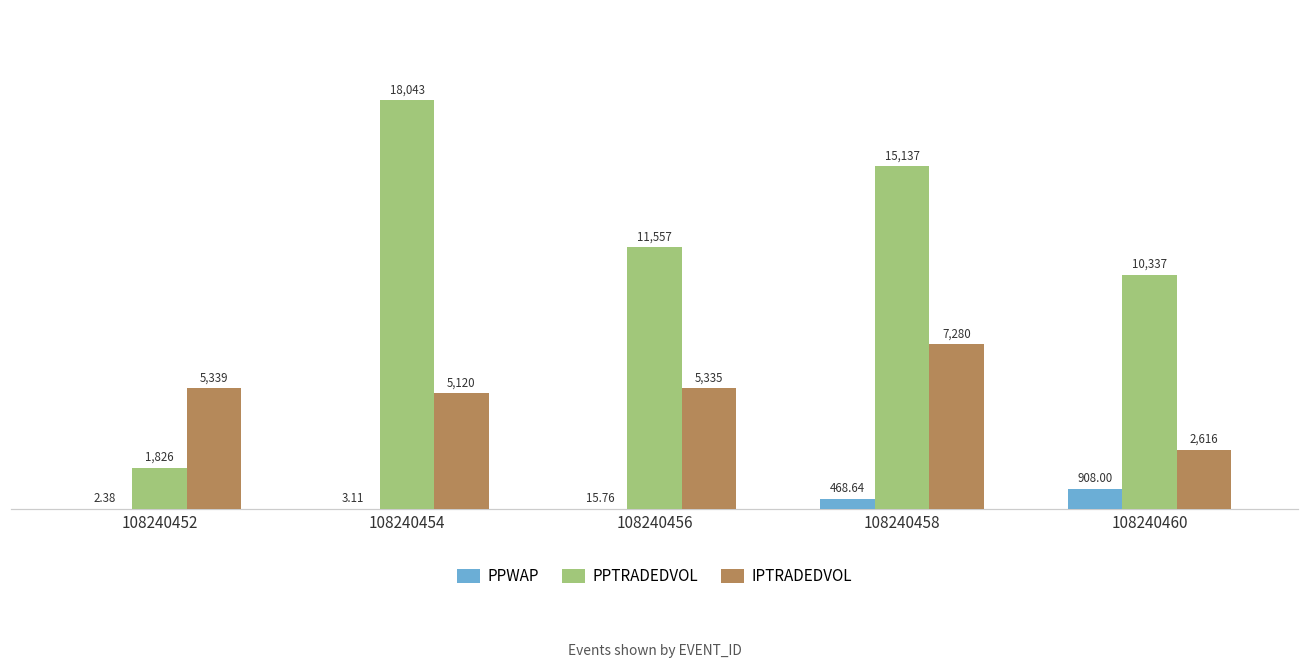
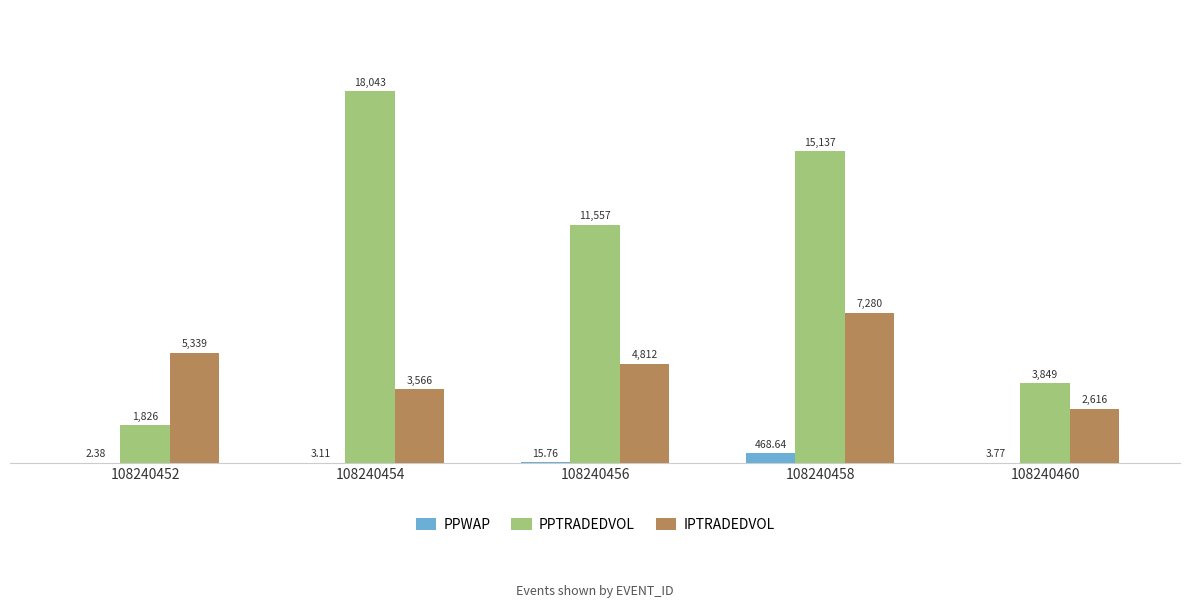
IPTRADEDVOL, 108240454: 5,120 -> 3,566
IPTRADEDVOL, 108240456: 5,335 -> 4,812
PPWAP, 108240460: 908.00 -> 3.77
PPTRADEDVOL, 108240460: 10,337 -> 3,849
